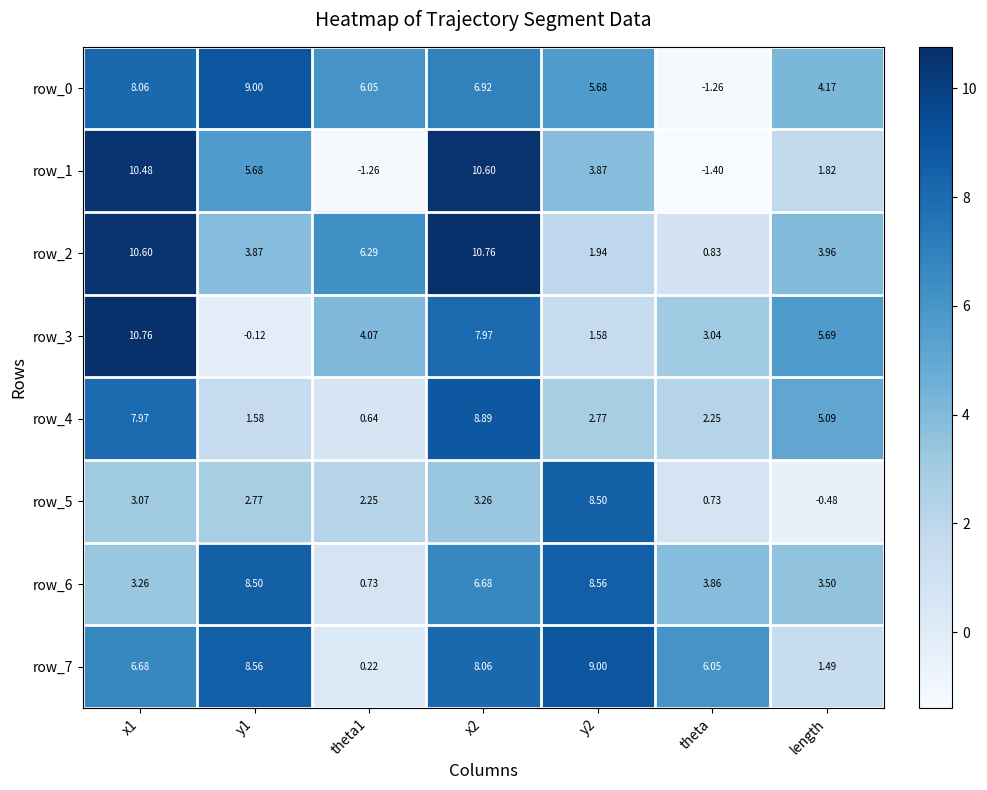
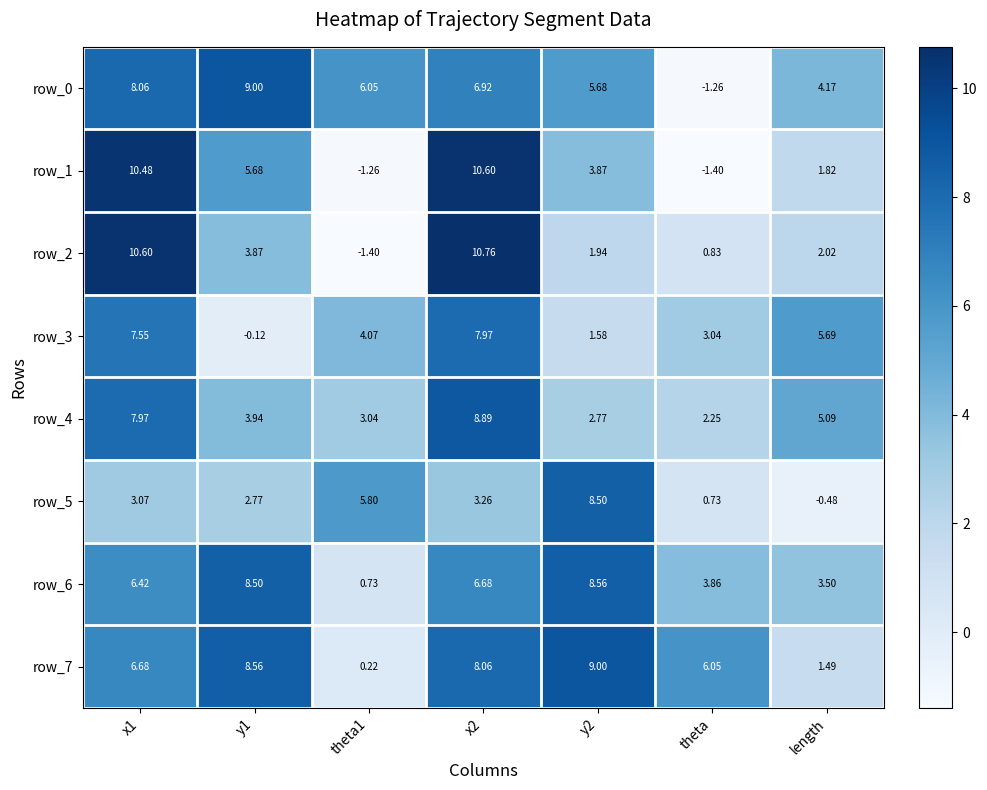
row_2, theta1: 6.29 -> -1.40
row_2, length: 3.96 -> 2.02
row_3, x1: 10.76 -> 7.55
row_4, y1: 1.58 -> 3.94
row_4, theta1: 0.64 -> 3.04
row_5, theta1: 2.25 -> 5.80
row_6, x1: 3.26 -> 6.42
